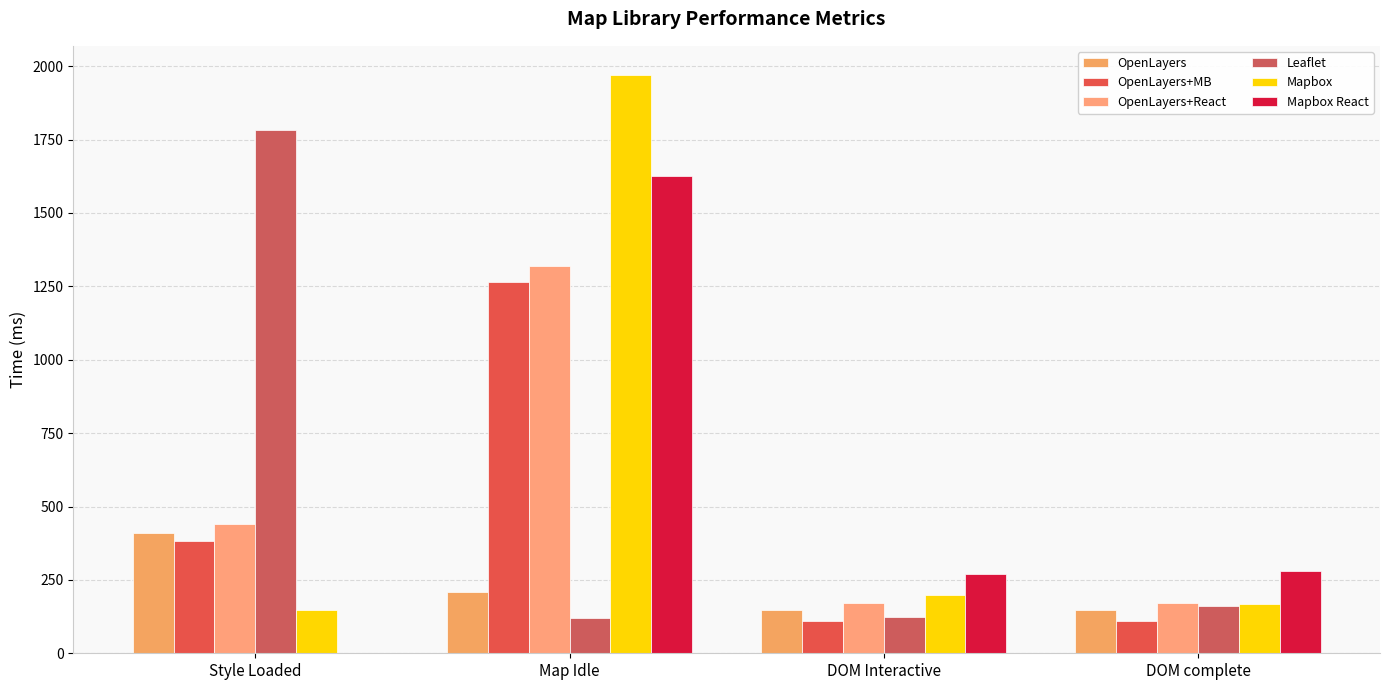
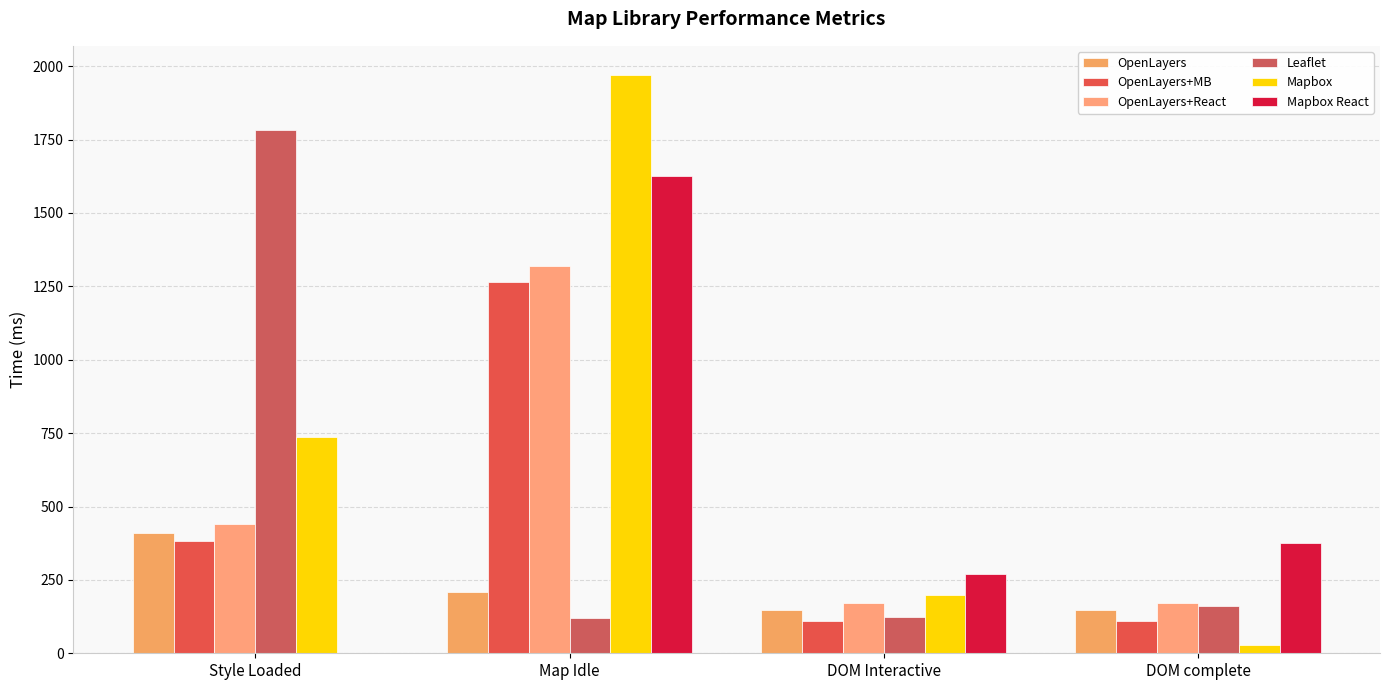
Mapbox, Style Loaded: 150 -> 740
Mapbox, DOM complete: 170 -> 30
Mapbox React, DOM complete: 280 -> 370
